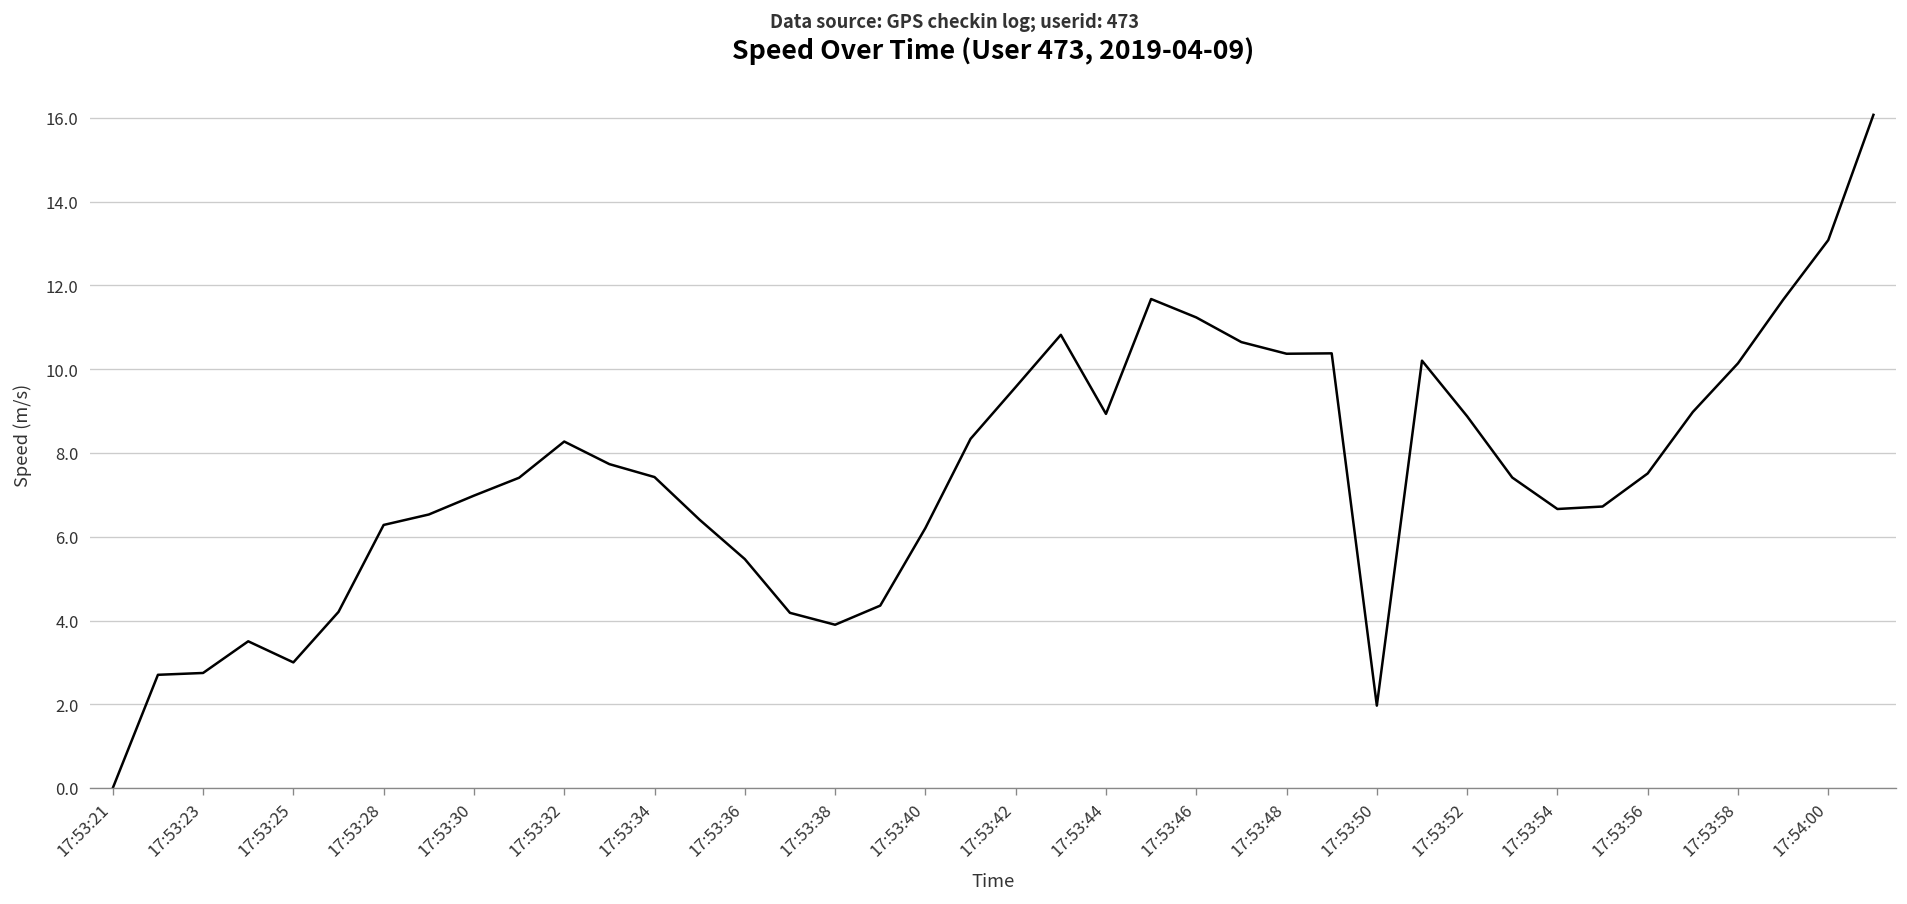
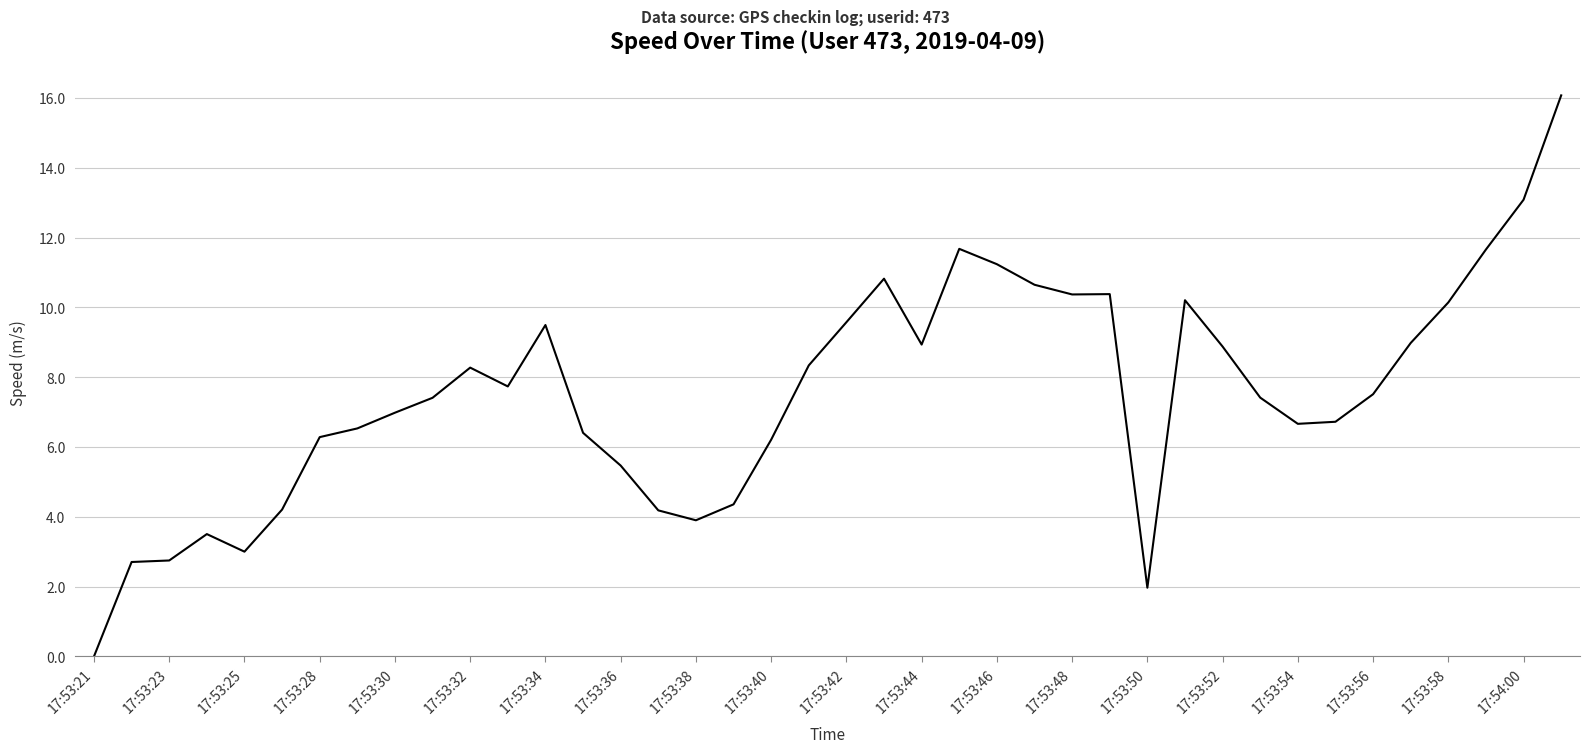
17:53:34: 7.4 -> 9.5
